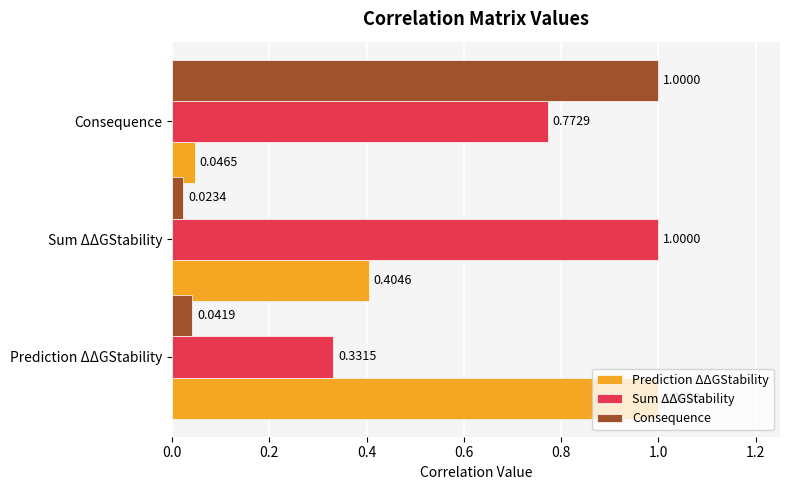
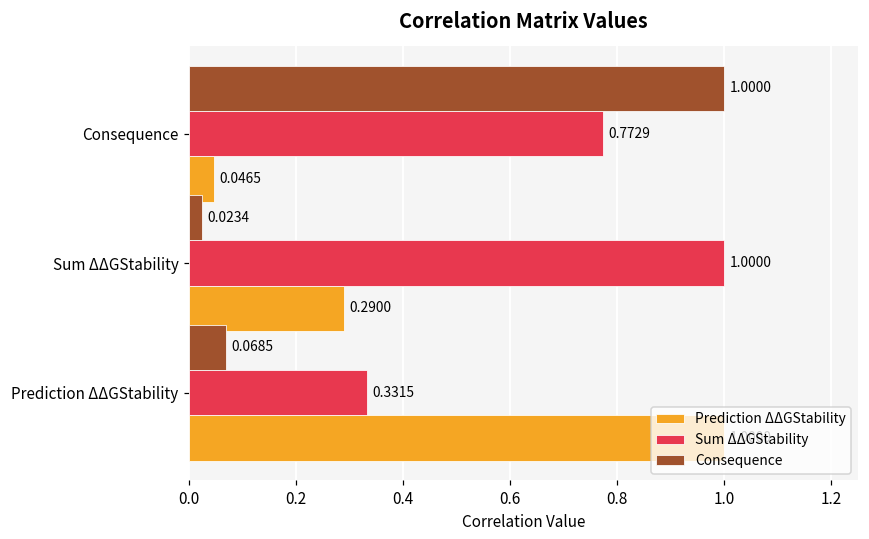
Prediction ΔΔGStability, Sum ΔΔGStability: 0.4046 -> 0.2900
Consequence, Prediction ΔΔGStability: 0.0419 -> 0.0685
